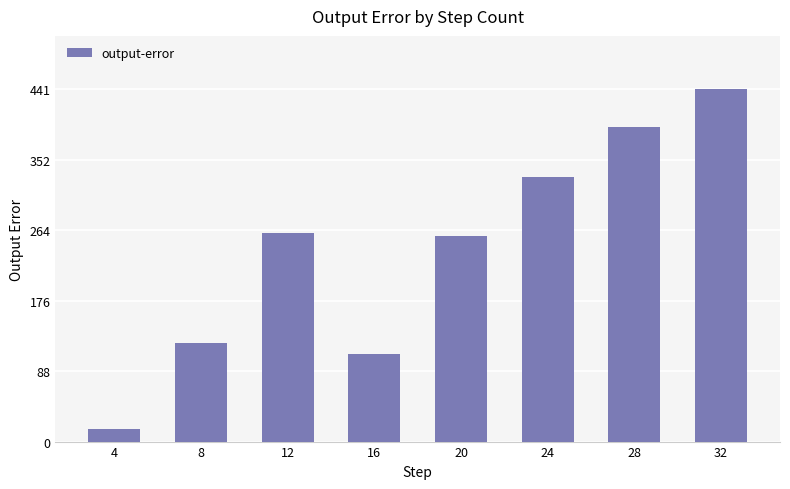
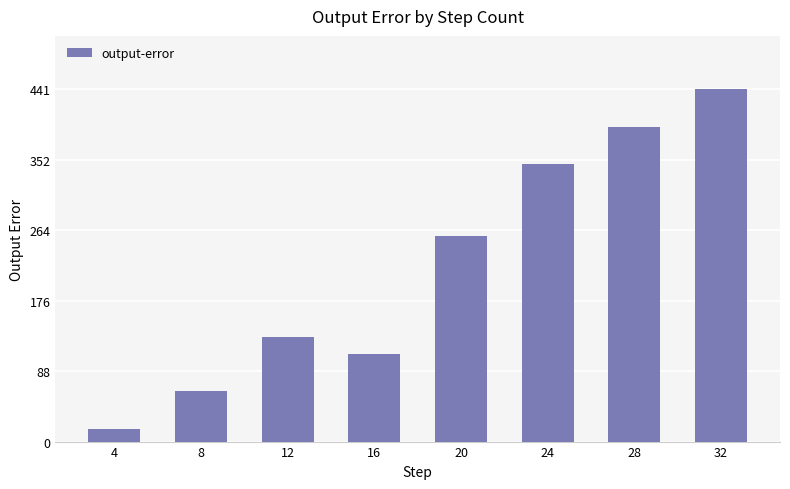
8: 120 -> 60
12: 260 -> 130
24: 330 -> 350
